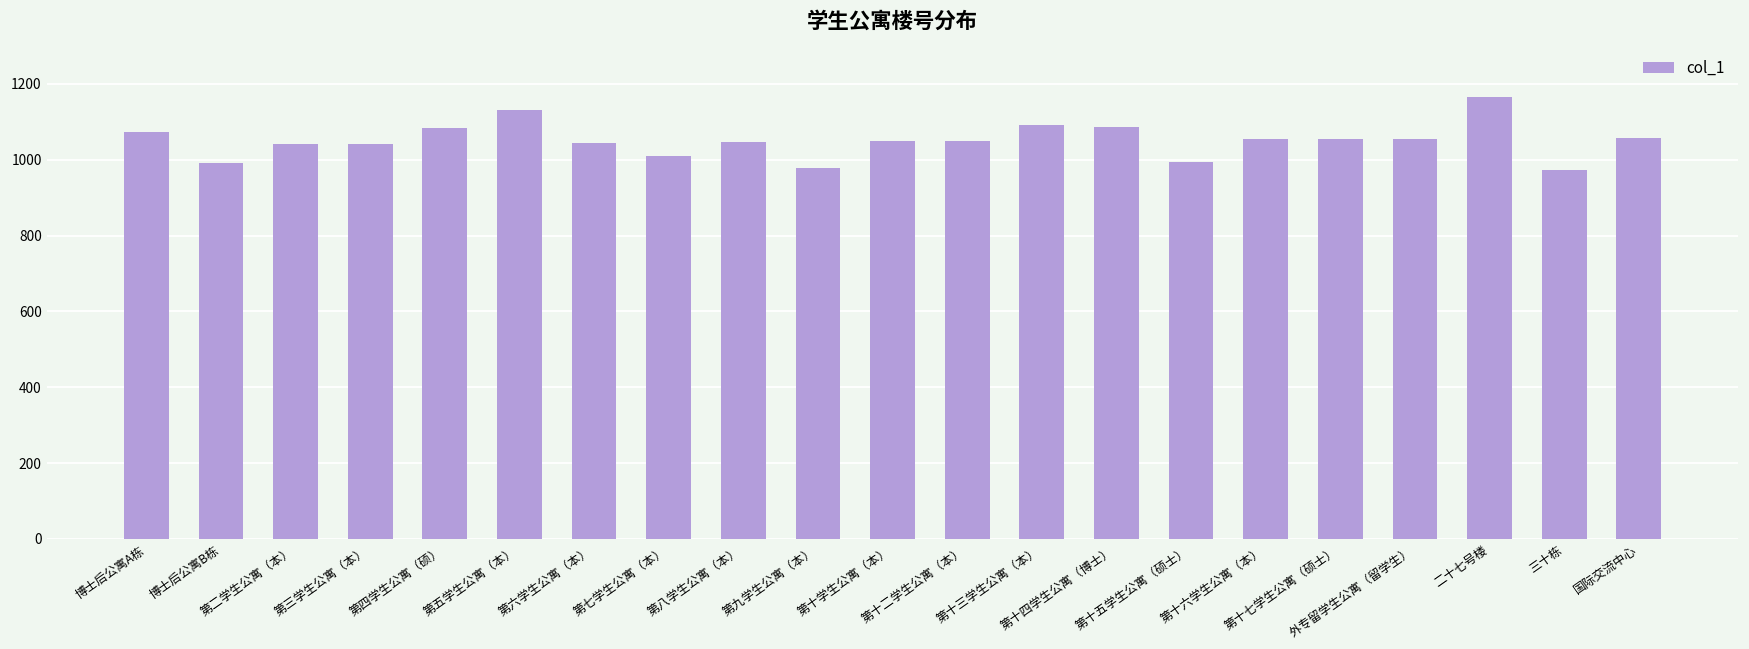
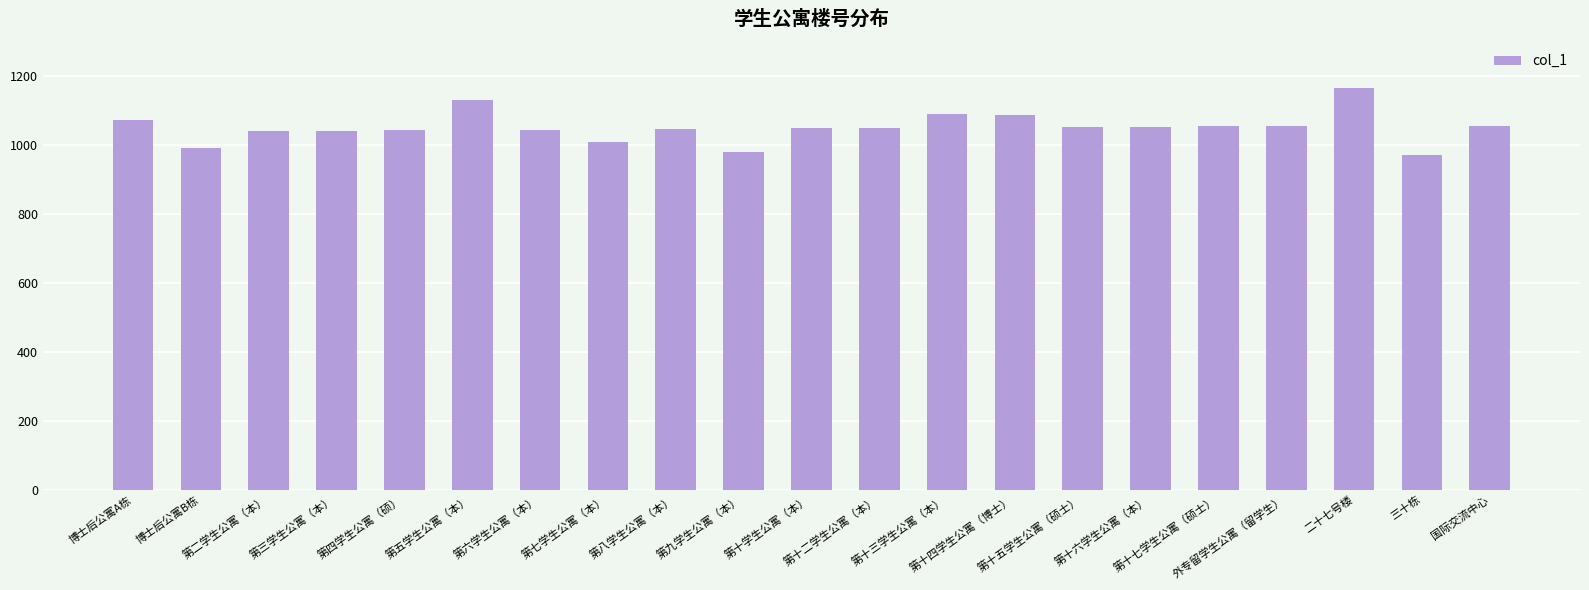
第四学生公寓（硕）: 1080 -> 1040
第十五学生公寓（硕士）: 1000 -> 1050
